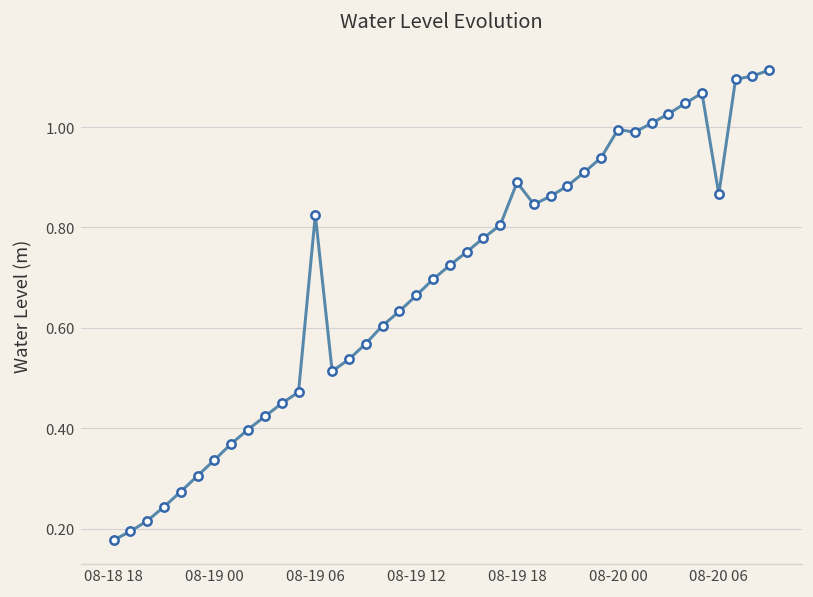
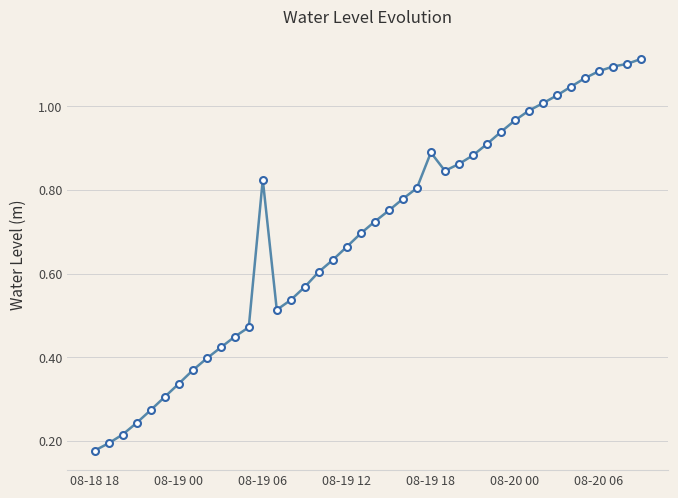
08-20 00: 0.99 -> 0.97
08-20 06: 0.87 -> 1.08
